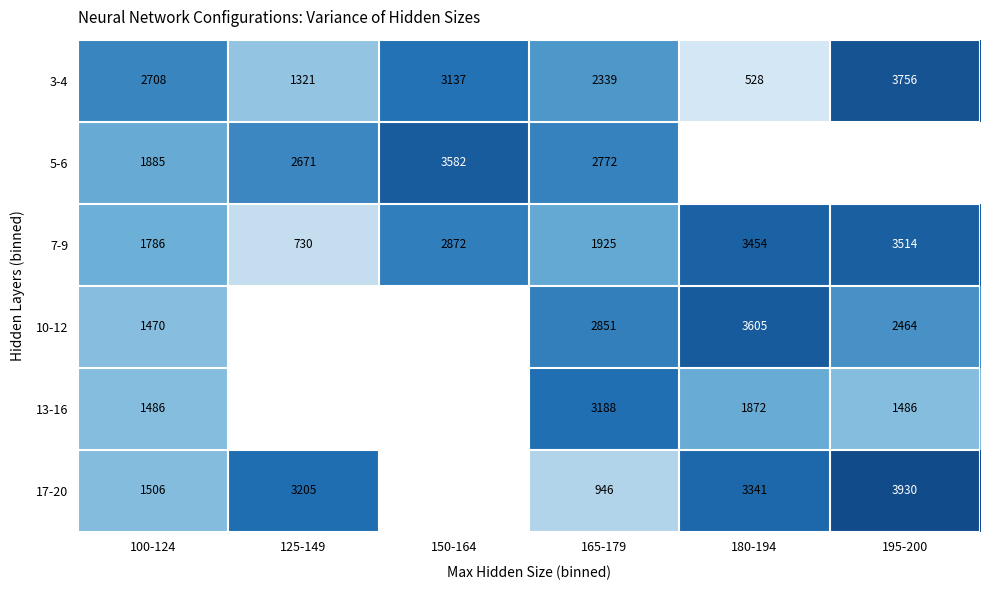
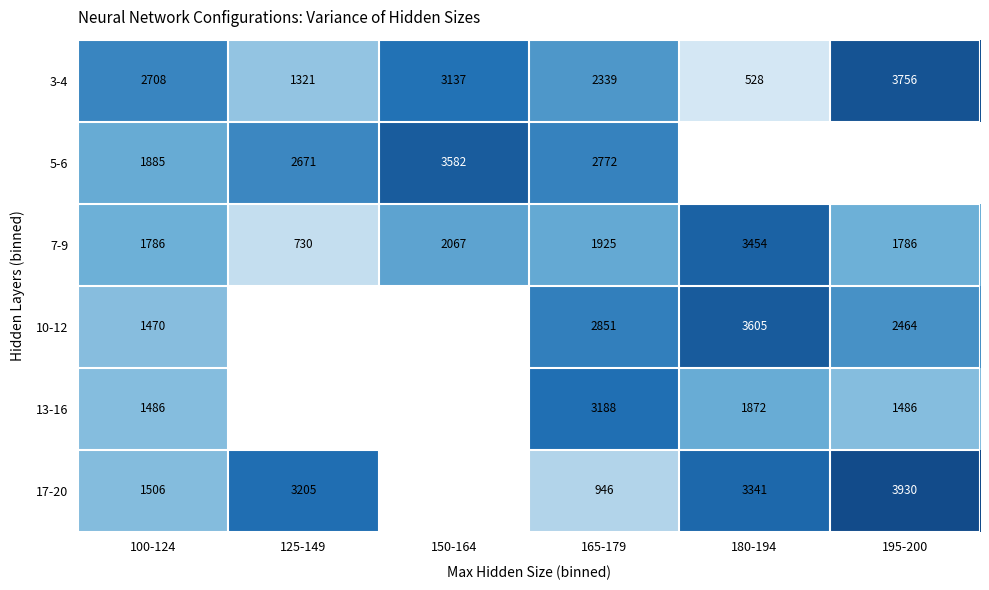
7-9, 150-164: 2872 -> 2067
7-9, 195-200: 3514 -> 1786
